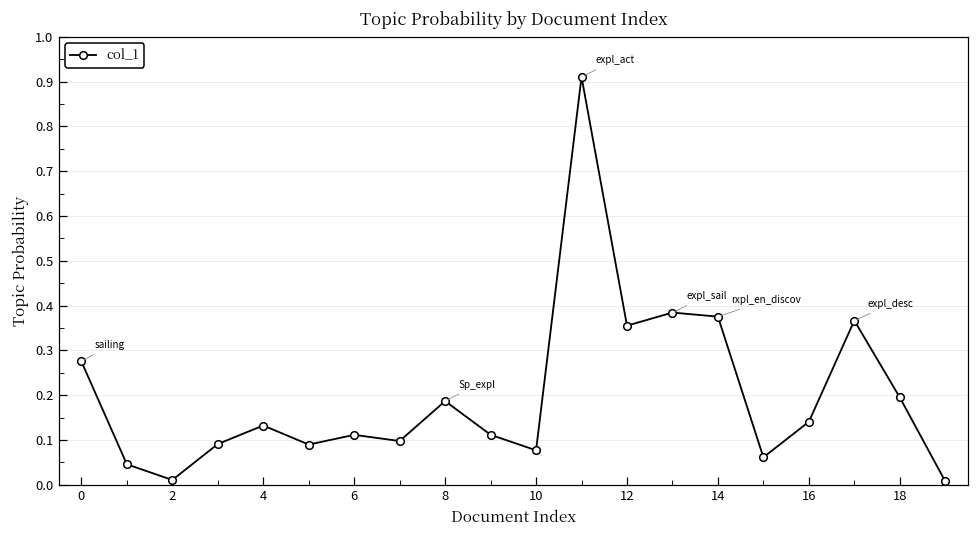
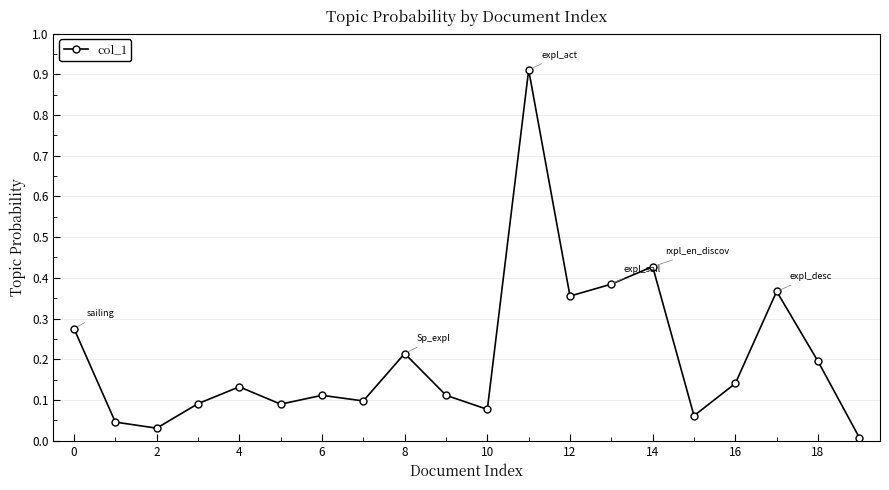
2: 0.01 -> 0.03
8: 0.19 -> 0.21
14: 0.38 -> 0.43
